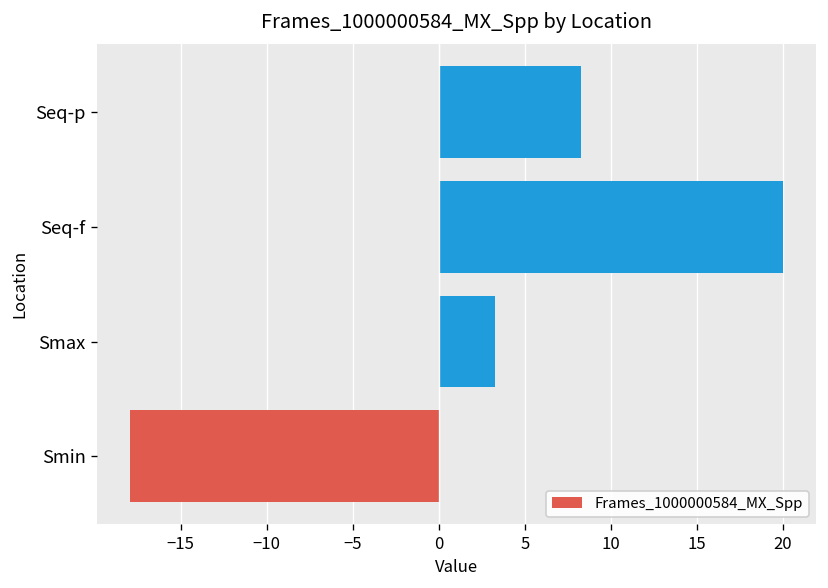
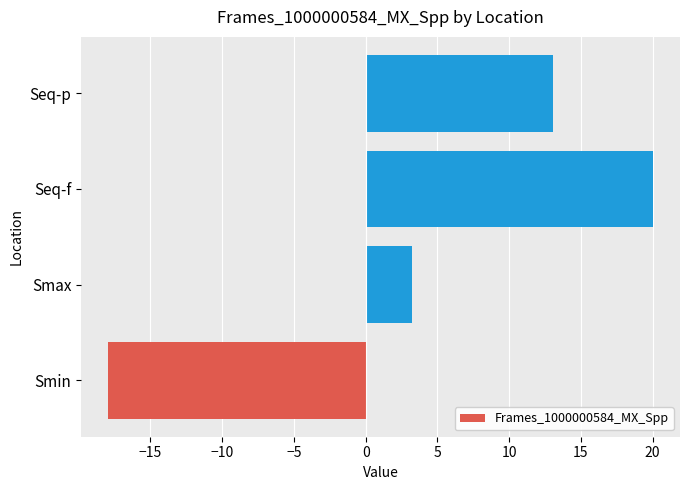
Seq-p: 8.3 -> 13.1
